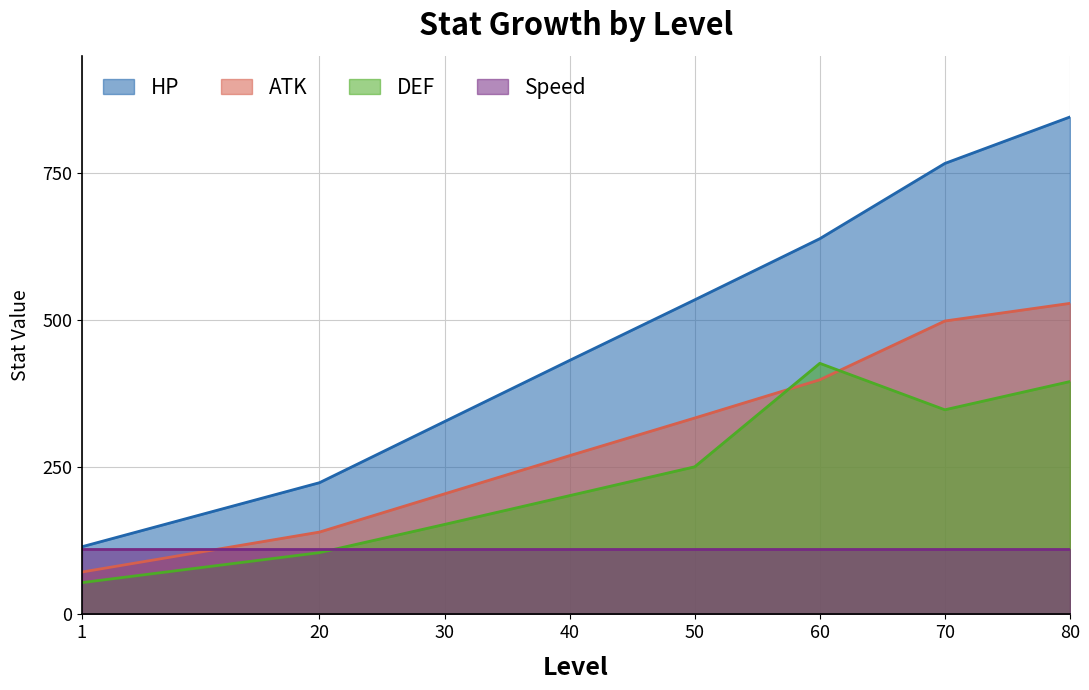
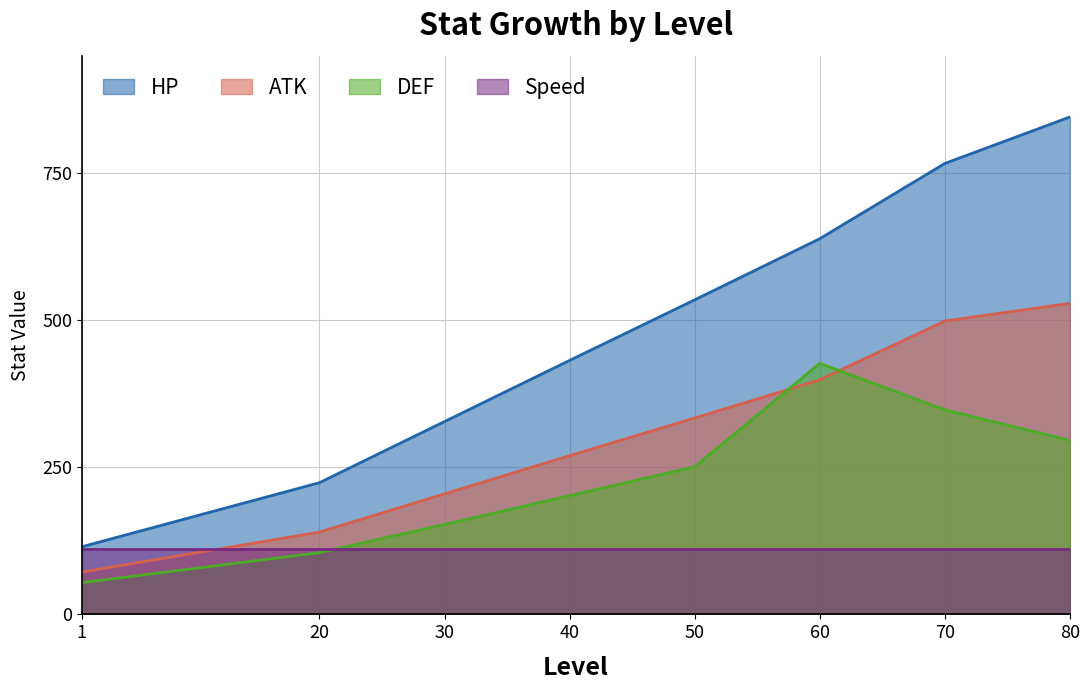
DEF, 80: 400 -> 300
